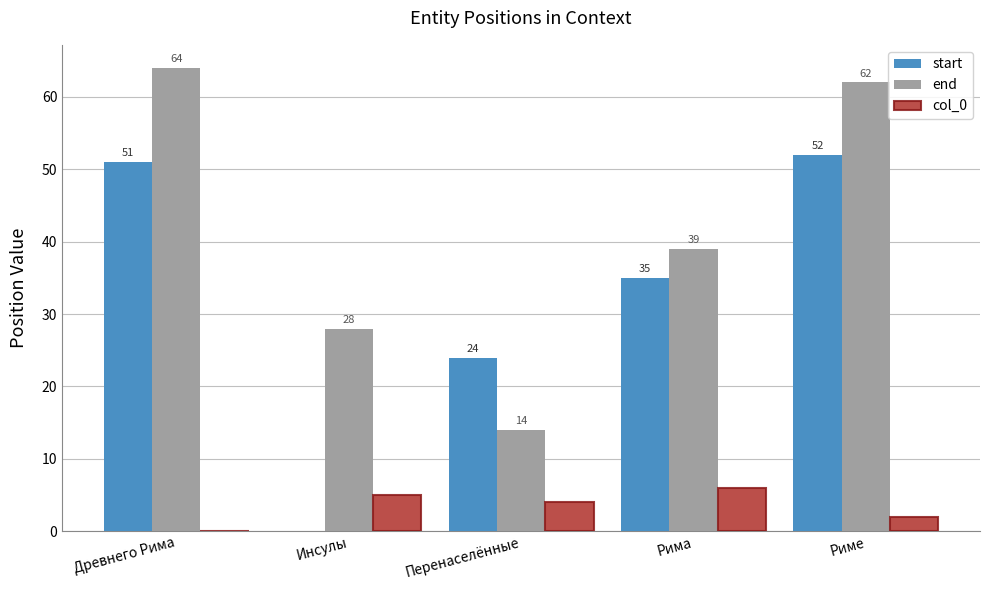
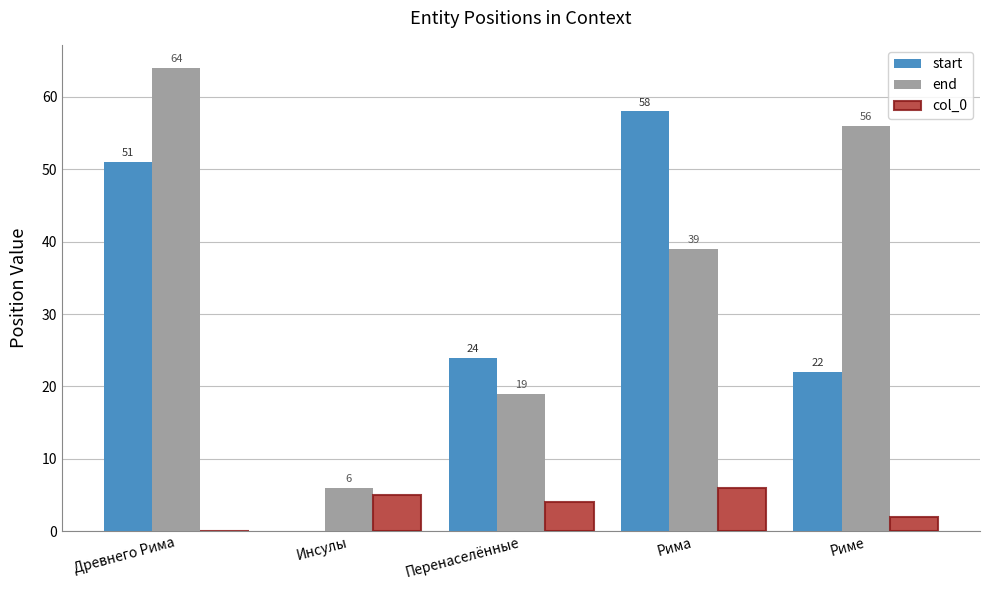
end, Инсулы: 28 -> 6
end, Перенаселённые: 14 -> 19
start, Рима: 35 -> 58
start, Риме: 52 -> 22
end, Риме: 62 -> 56
